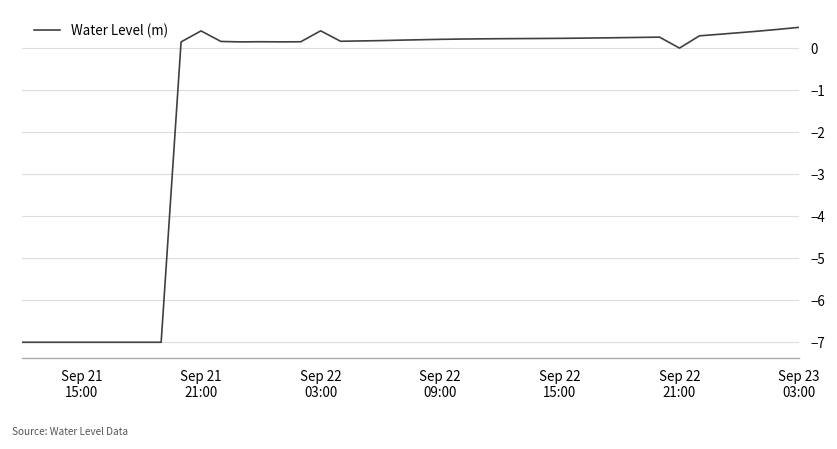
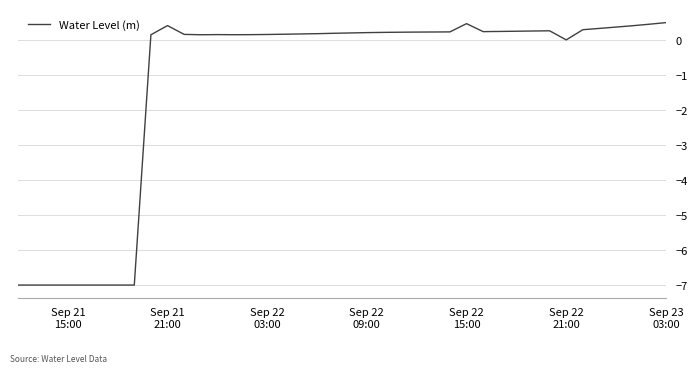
Sep 22 03:00: 0.4 -> 0.2
Sep 22 15:00: 0.2 -> 0.5
